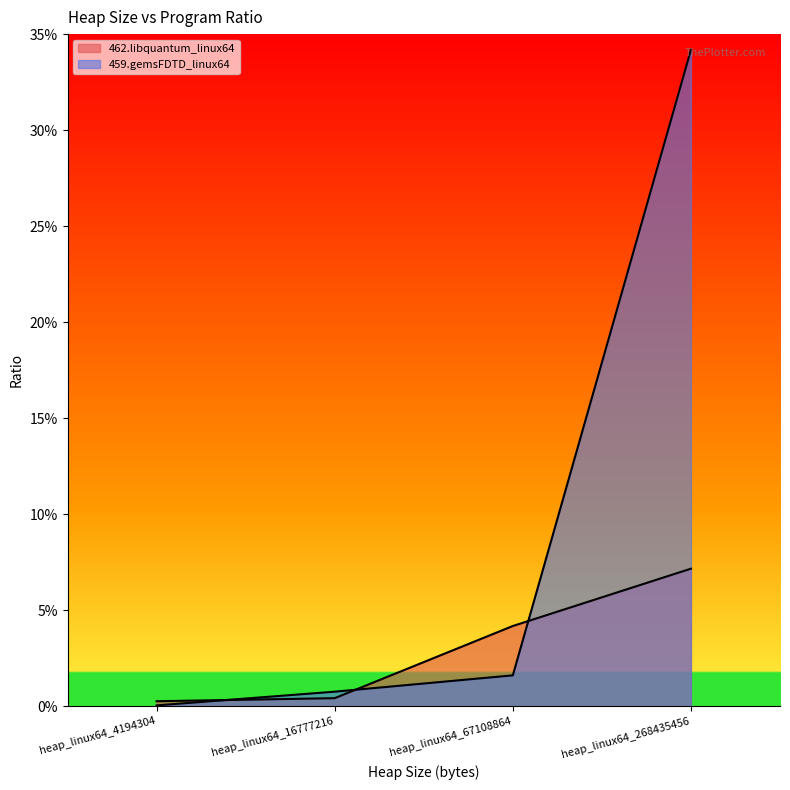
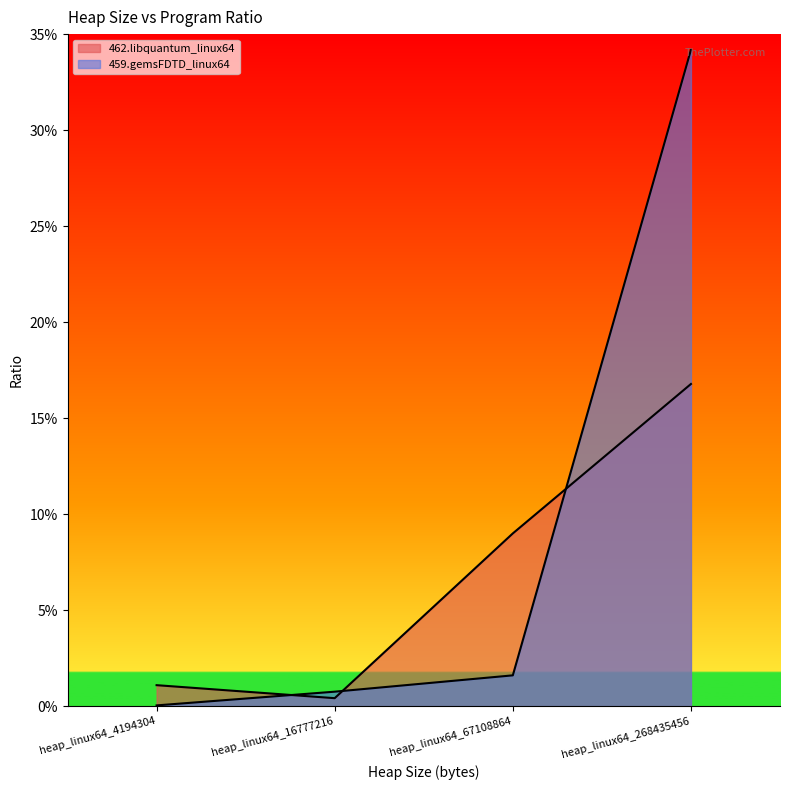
462.libquantum_linux64, heap_linux64_4194304: 0.3% -> 1.1%
462.libquantum_linux64, heap_linux64_67108864: 4.2% -> 9.0%
462.libquantum_linux64, heap_linux64_268435456: 7.2% -> 16.8%
